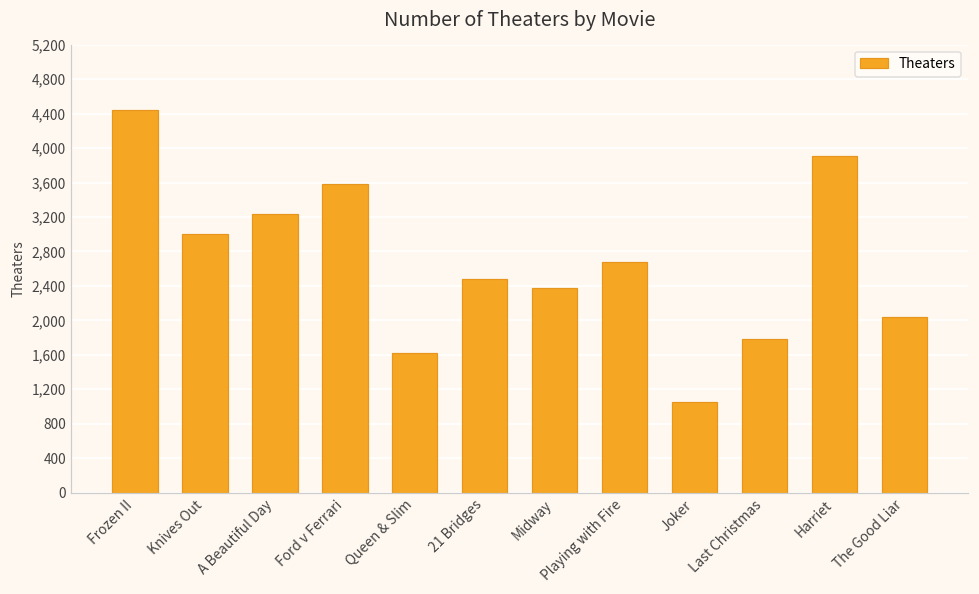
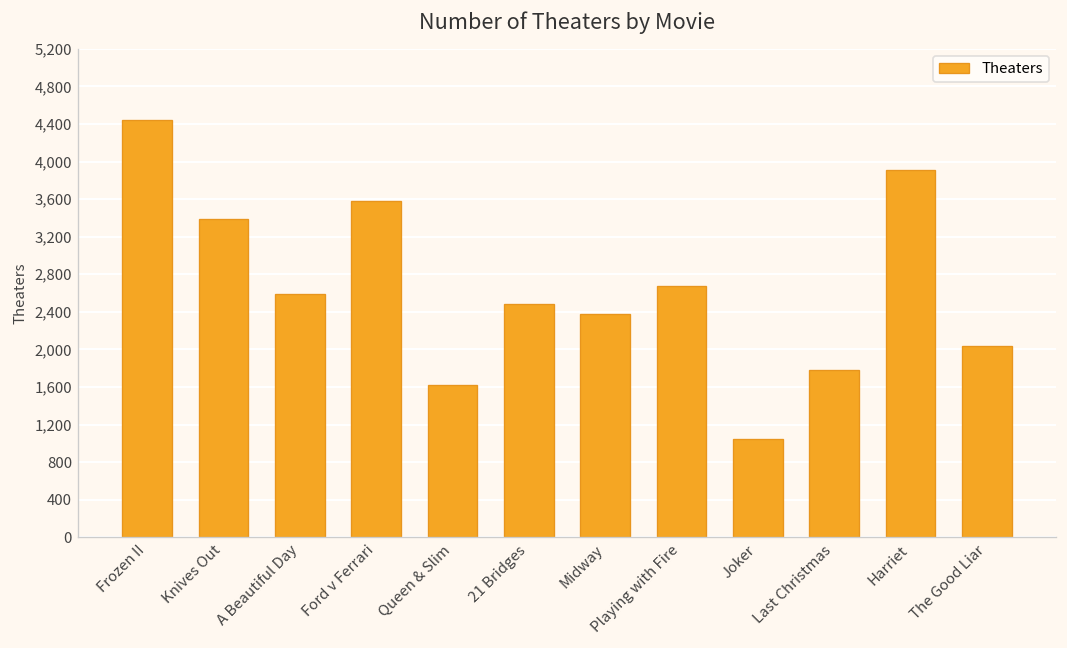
Knives Out: 3,000 -> 3,400
A Beautiful Day: 3,200 -> 2,600
